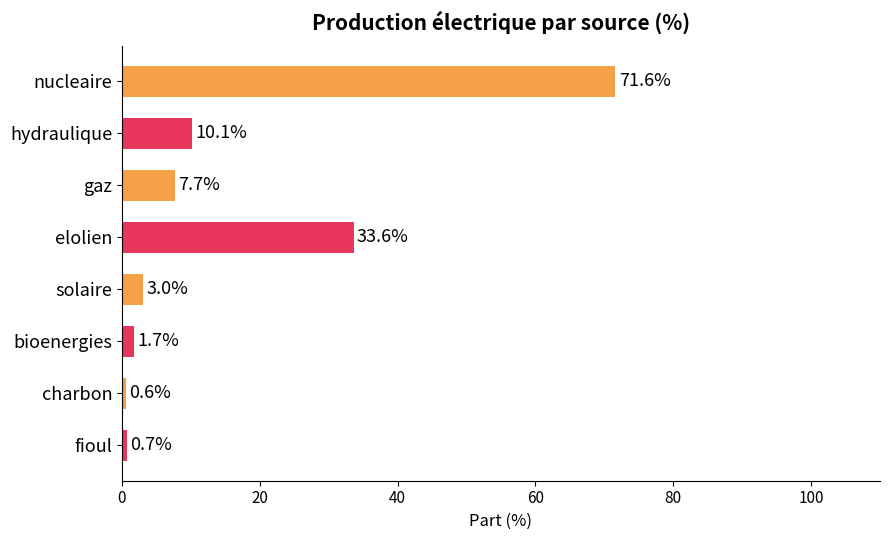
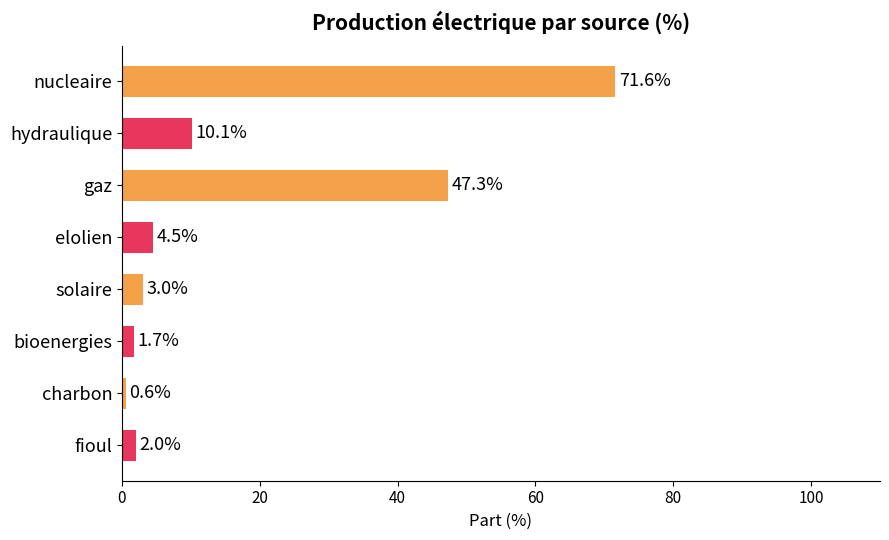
gaz: 7.7% -> 47.3%
elolien: 33.6% -> 4.5%
fioul: 0.7% -> 2.0%
